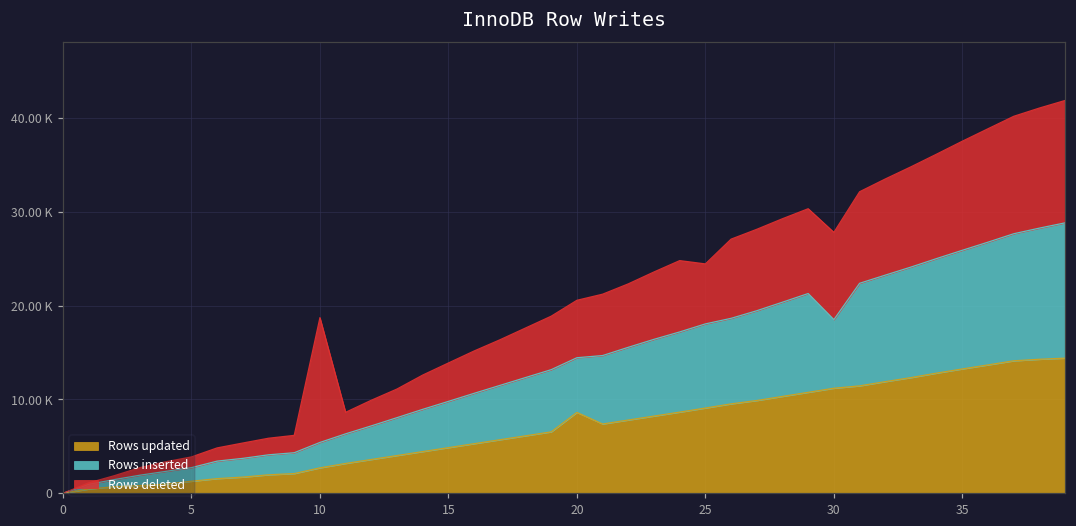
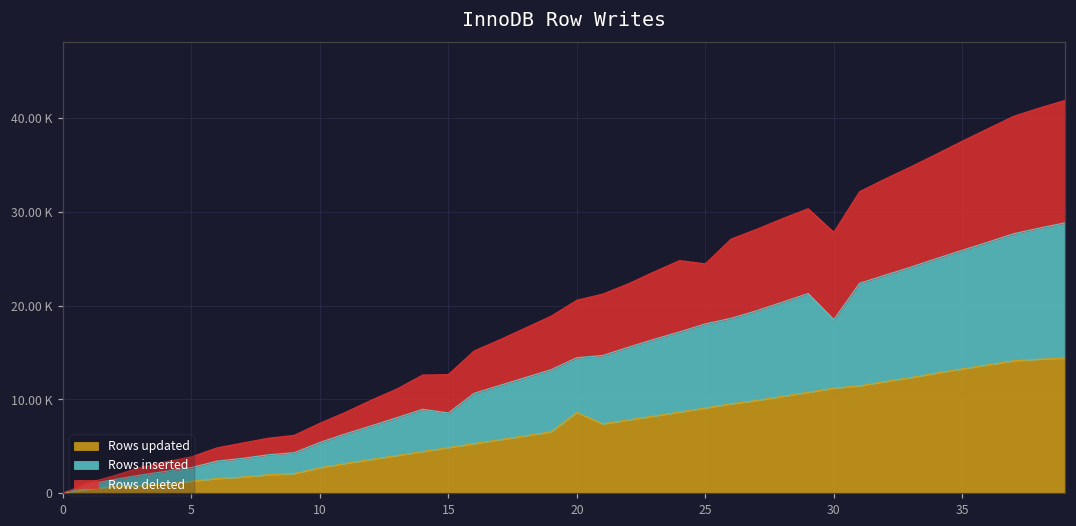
Rows deleted, 10: 13000 -> 2000
Rows inserted, 15: 5000 -> 4000
